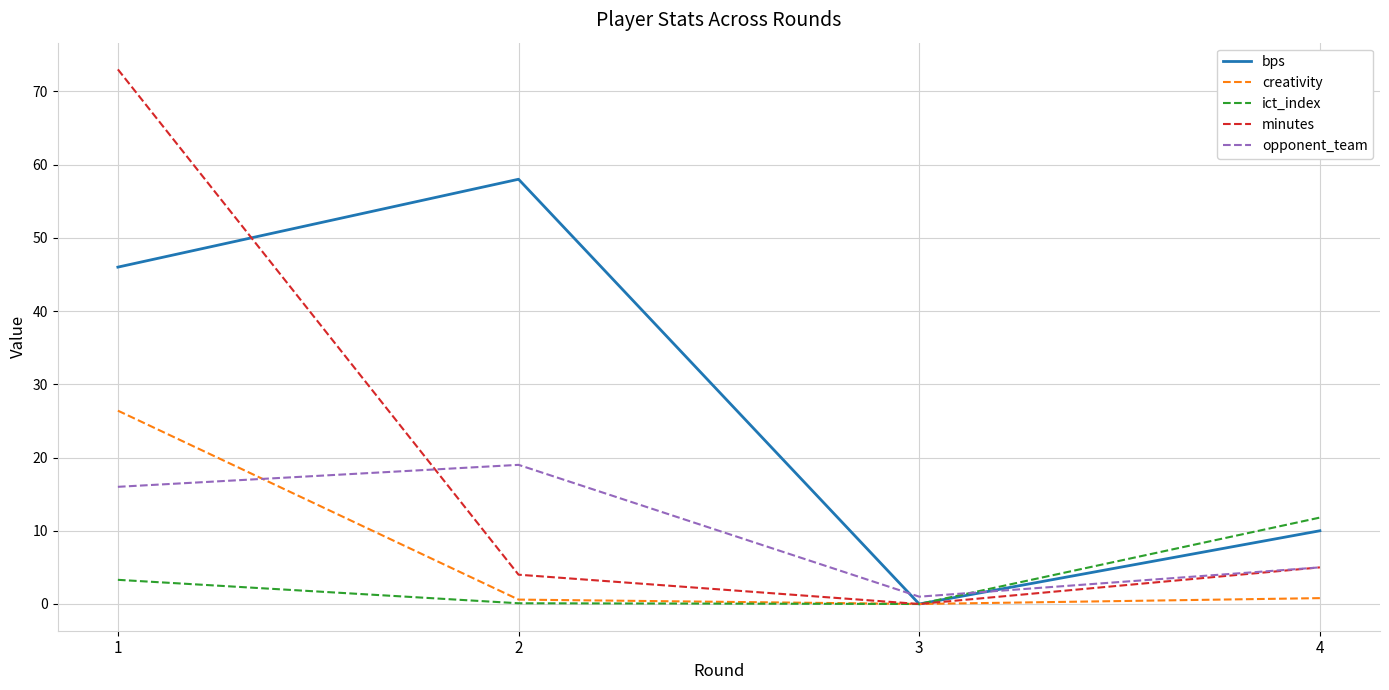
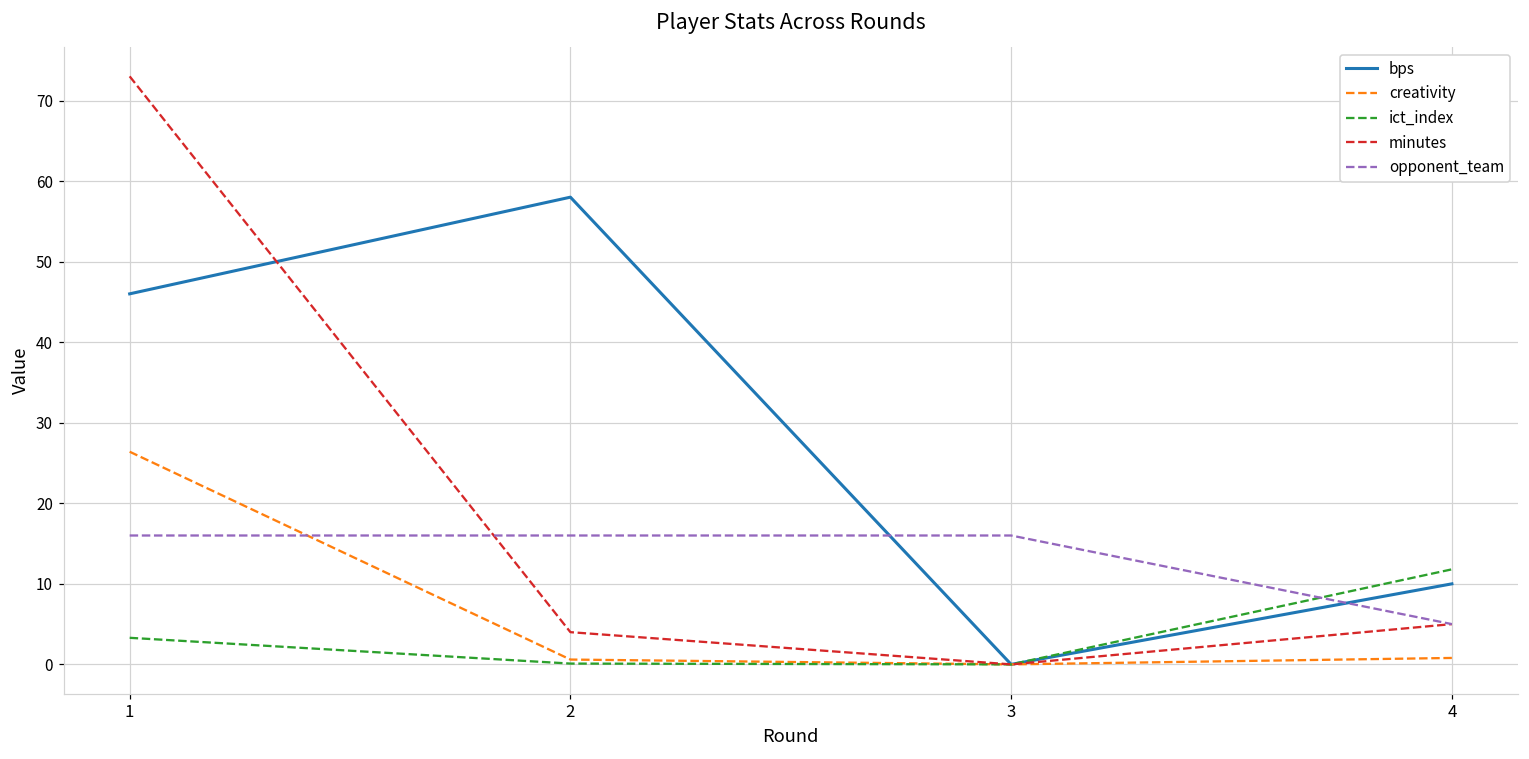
opponent_team, 2: 19 -> 16
opponent_team, 3: 1 -> 16
